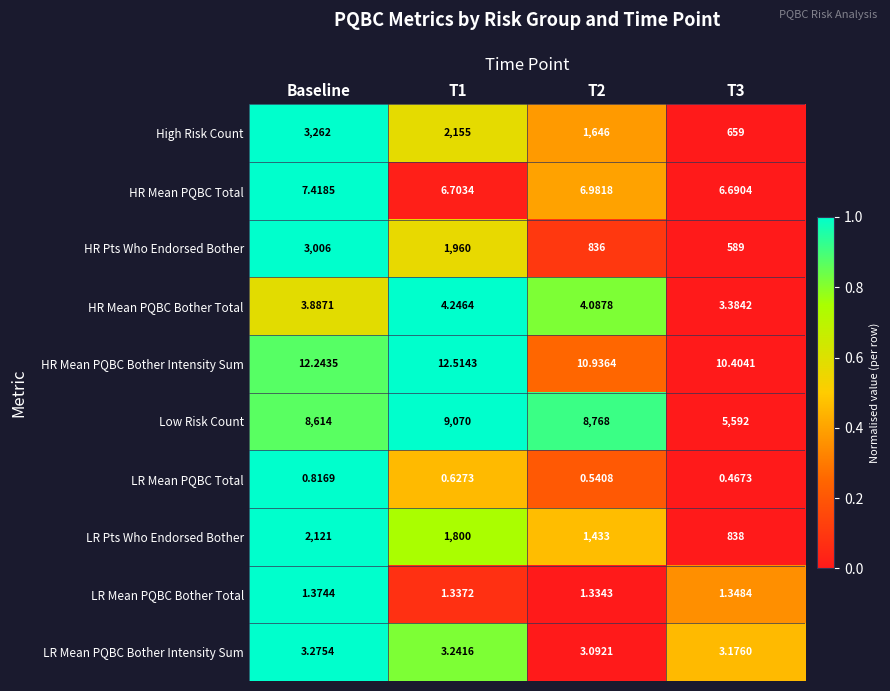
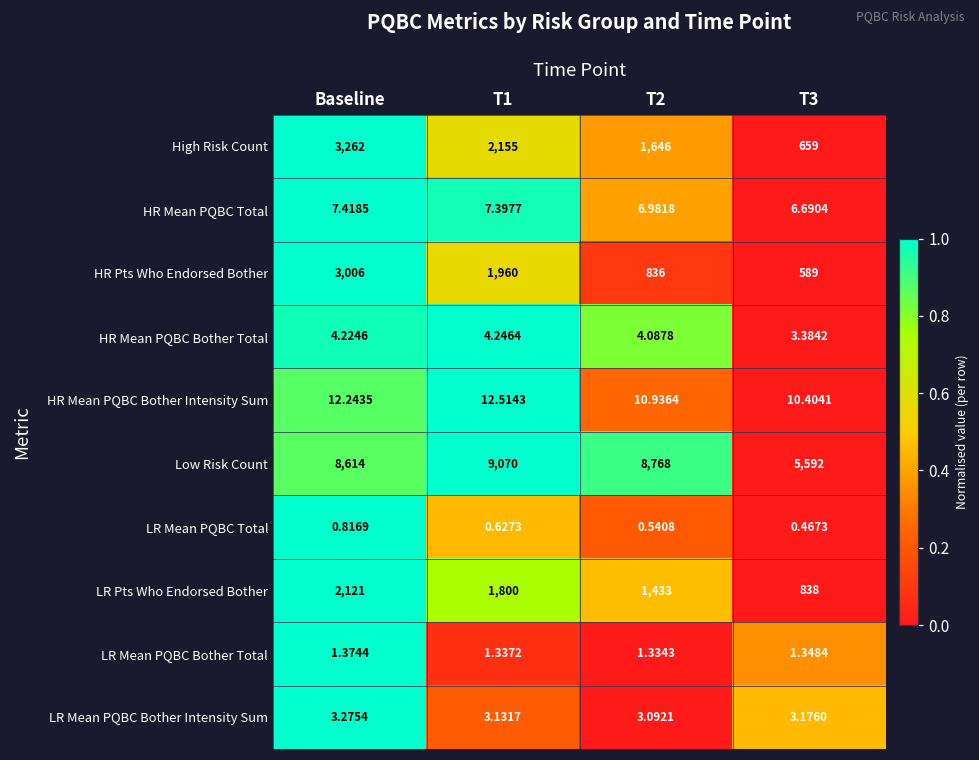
HR Mean PQBC Total, T1: 6.7034 -> 7.3977
HR Mean PQBC Bother Total, Baseline: 3.8871 -> 4.2246
LR Mean PQBC Bother Intensity Sum, T1: 3.2416 -> 3.1317
